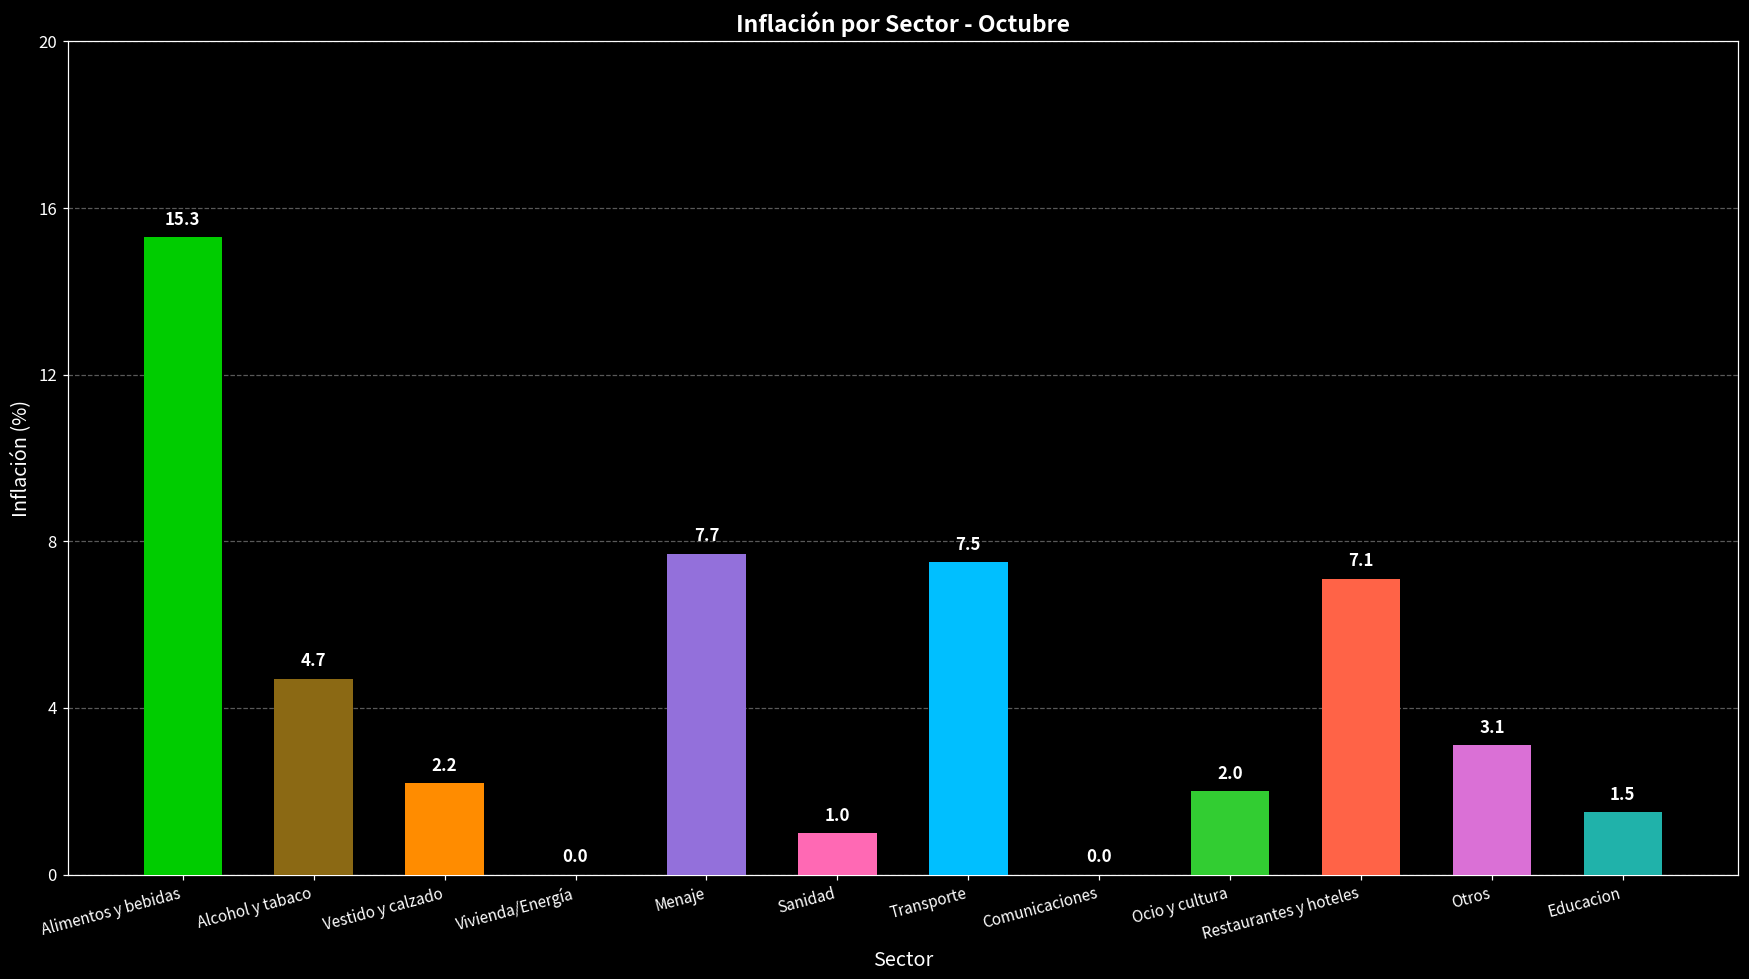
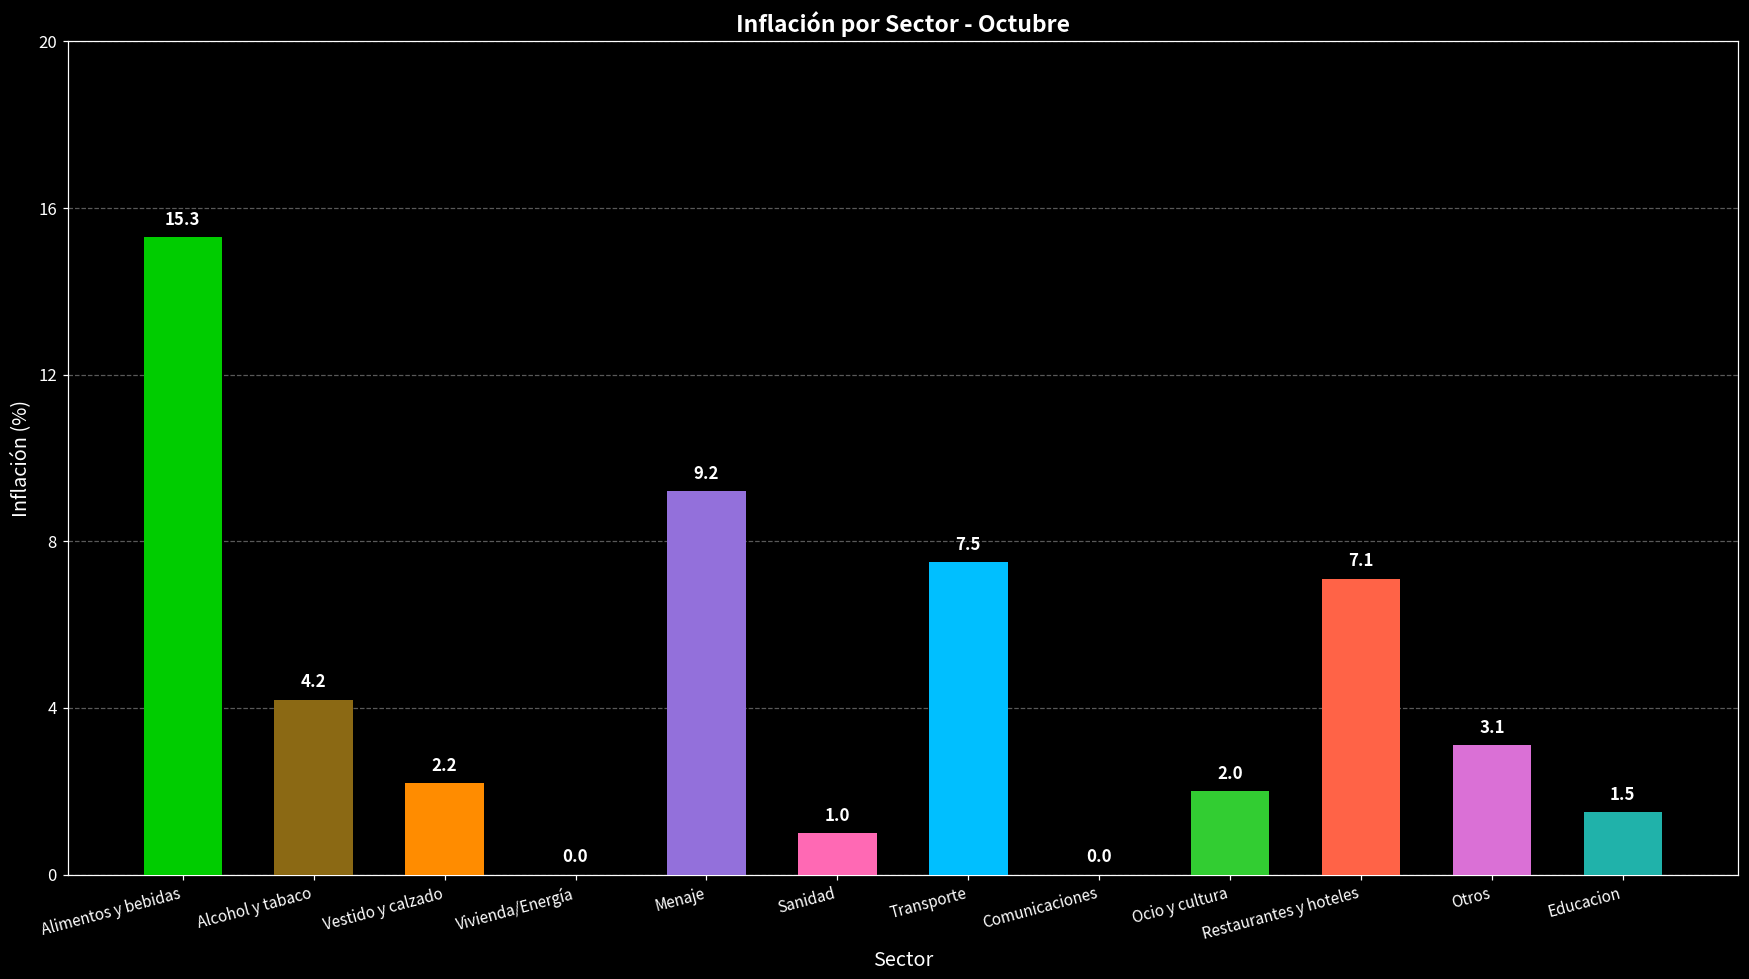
Alcohol y tabaco: 4.7 -> 4.2
Menaje: 7.7 -> 9.2
